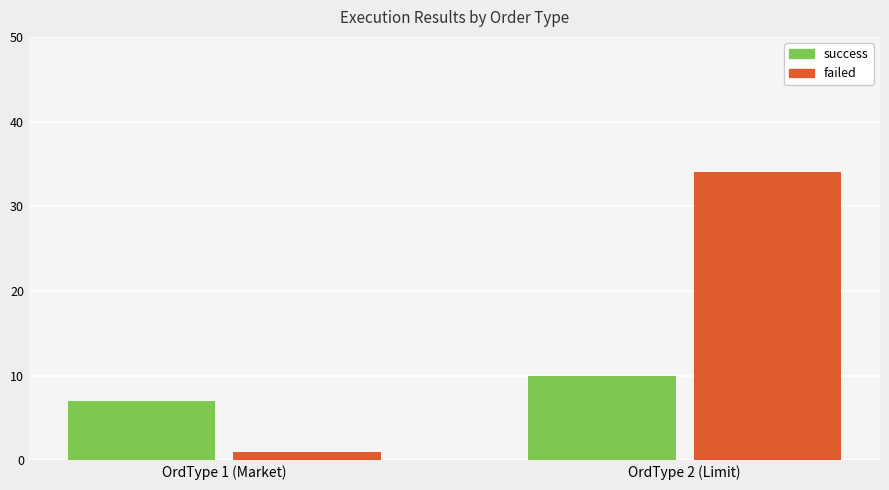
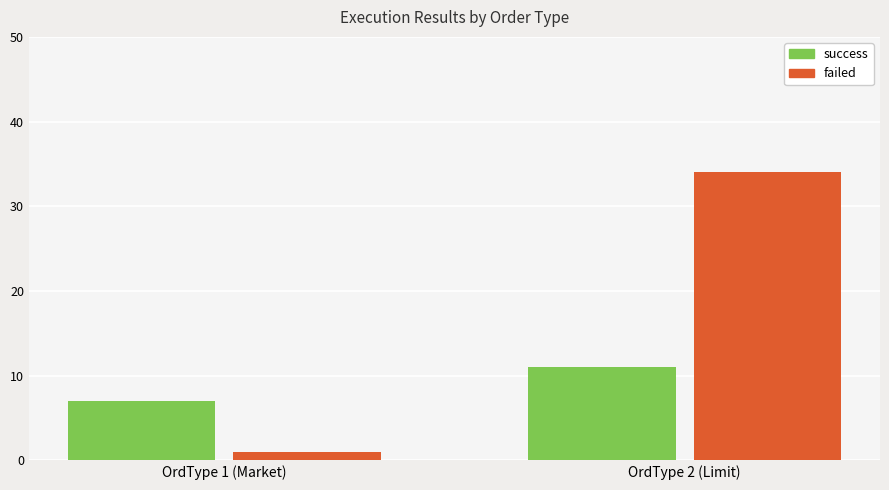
success, OrdType 2 (Limit): 10 -> 11
